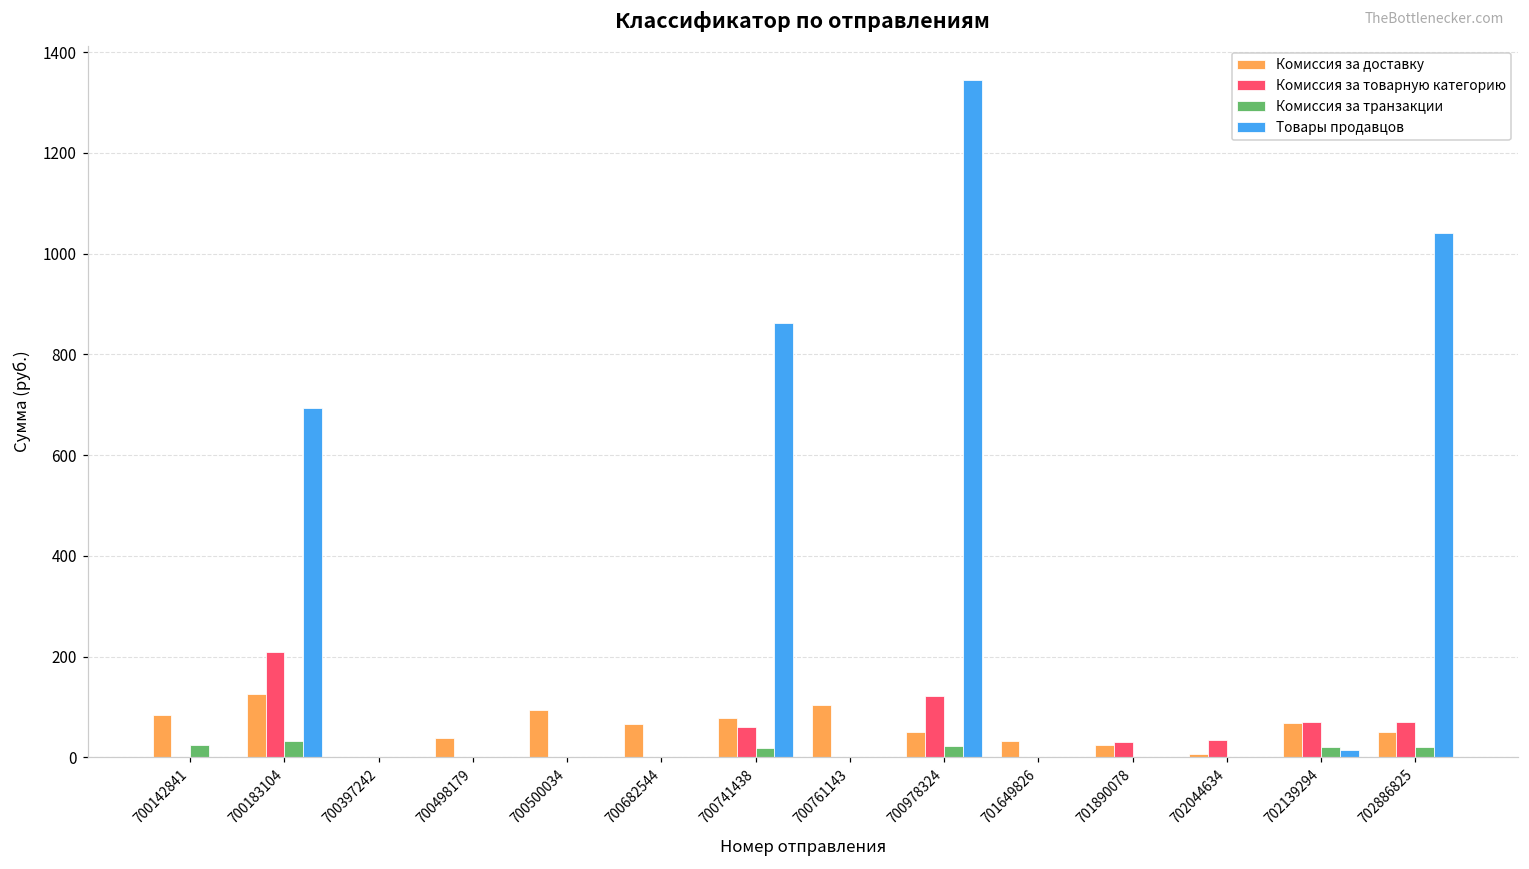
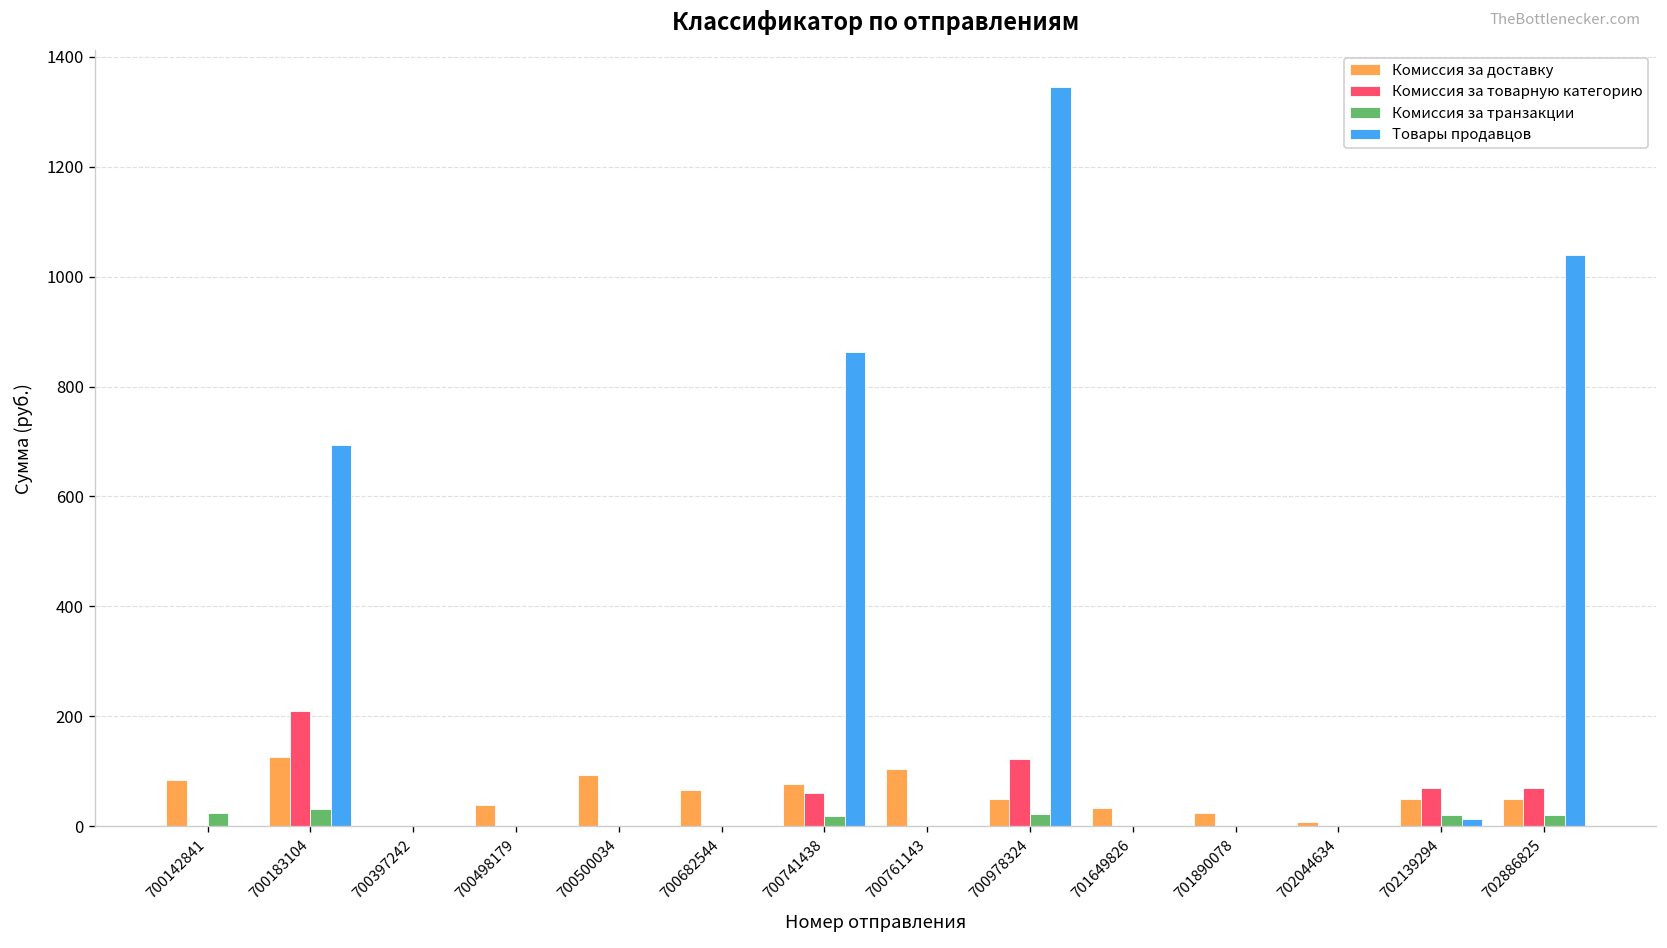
Комиссия за товарную категорию, 701890078: 30 -> 0
Комиссия за товарную категорию, 702044634: 40 -> 0
Комиссия за доставку, 702139294: 70 -> 50
